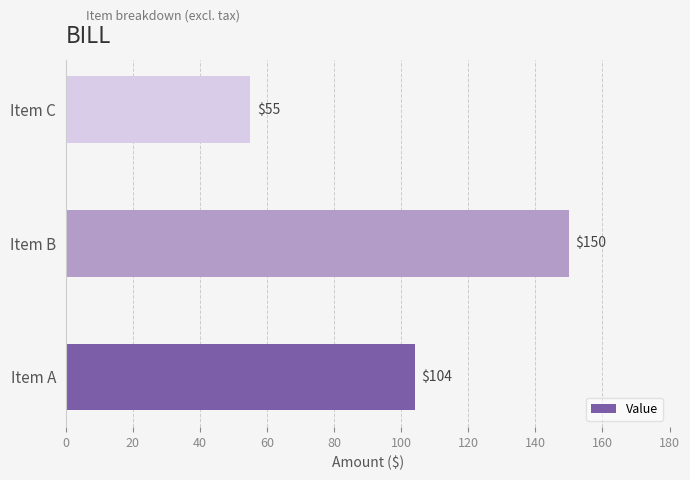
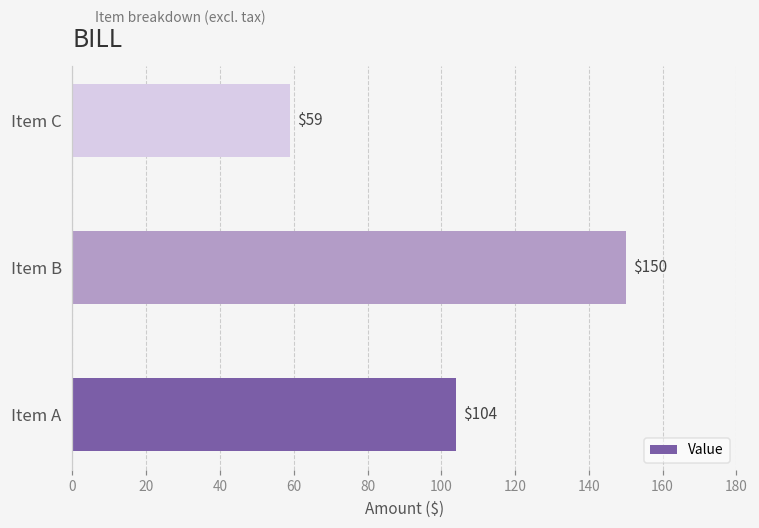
Item C: $55 -> $59
